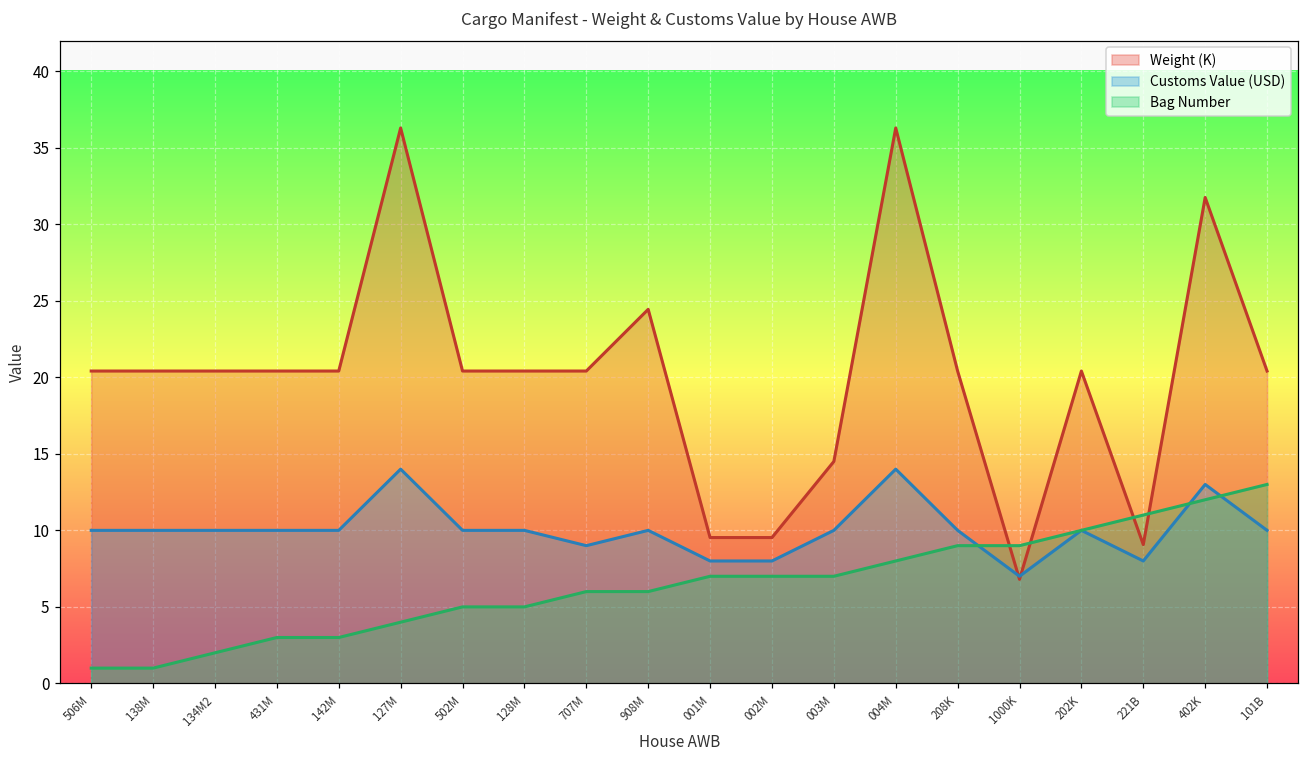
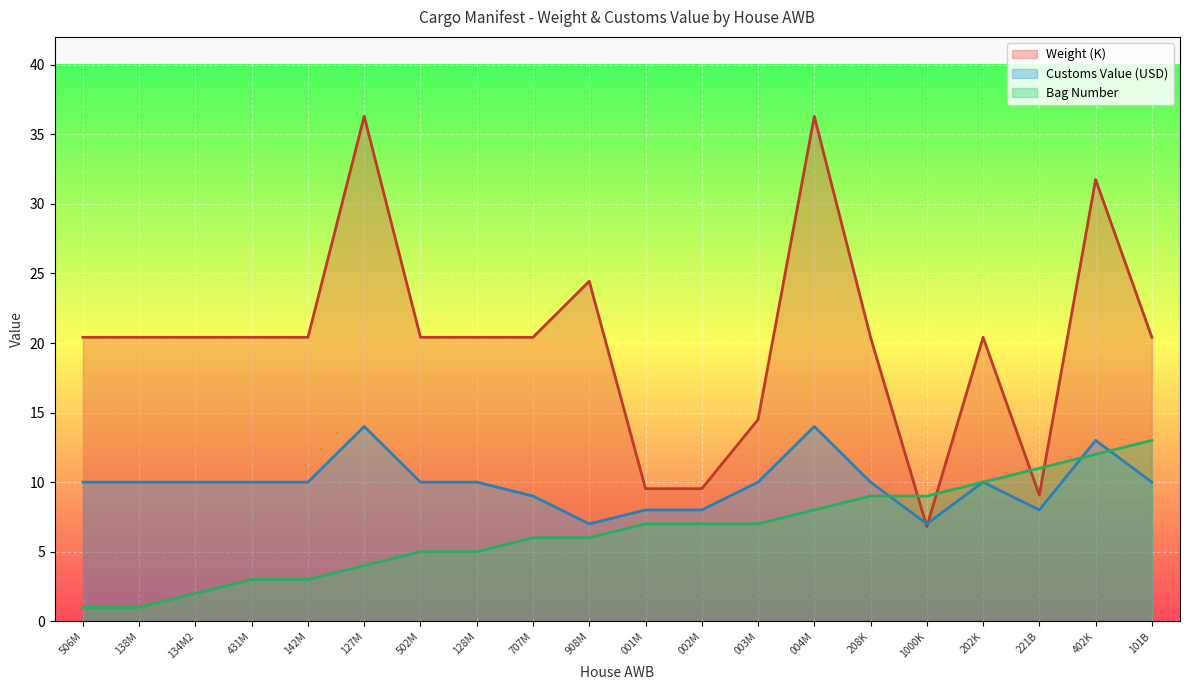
Customs Value (USD), 908M: 10 -> 7
